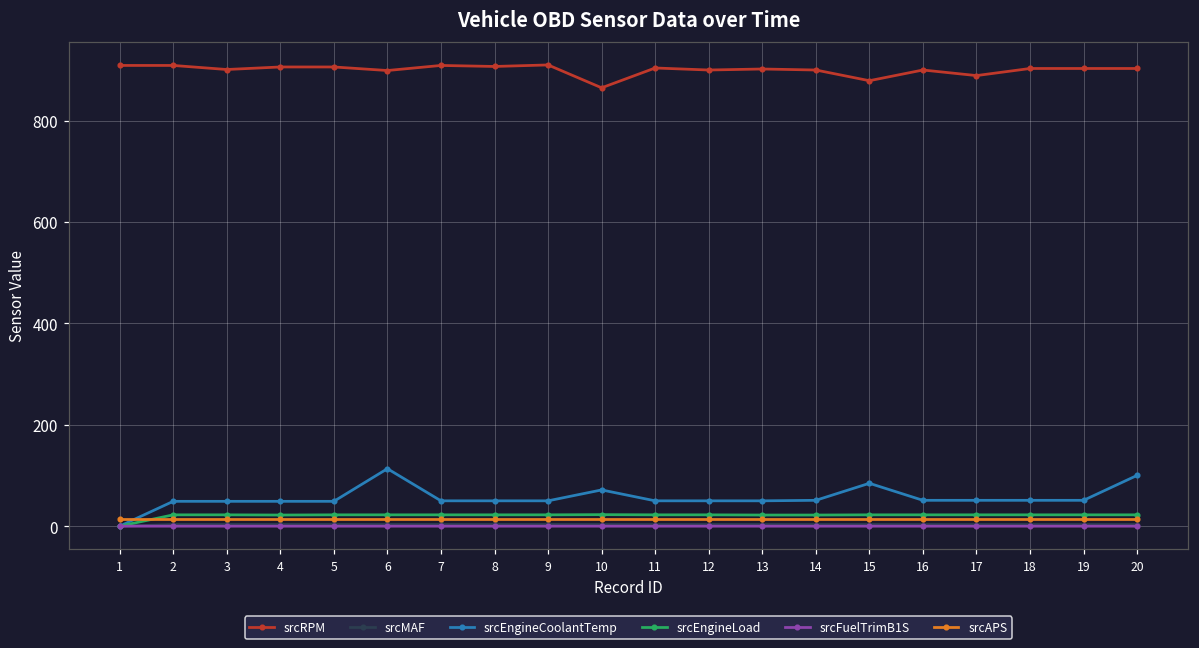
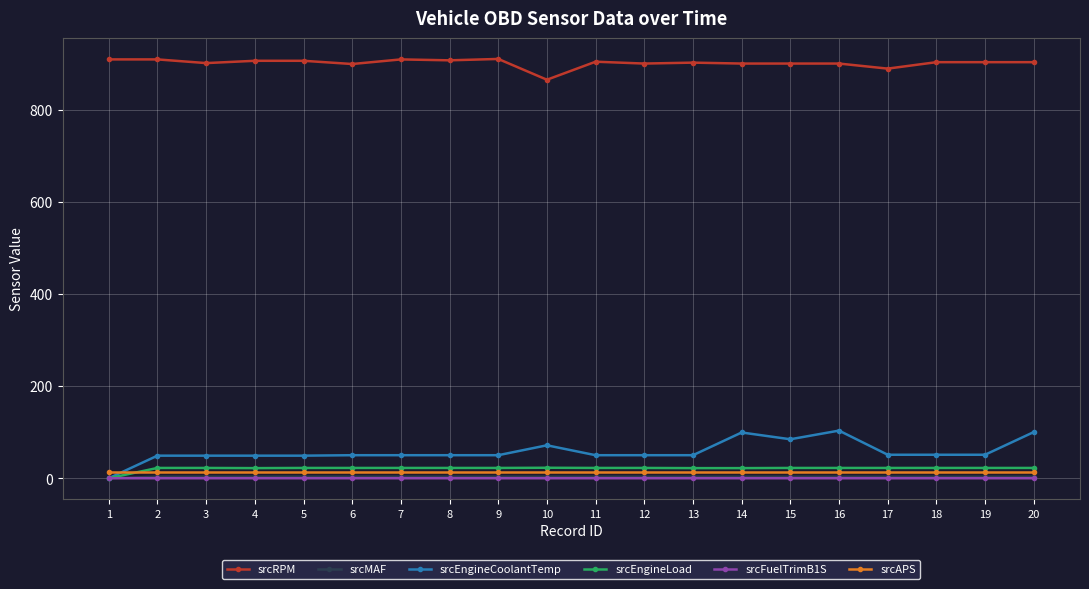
srcEngineCoolantTemp, 6: 110 -> 50
srcEngineCoolantTemp, 14: 50 -> 100
srcRPM, 15: 880 -> 900
srcEngineCoolantTemp, 16: 50 -> 100
